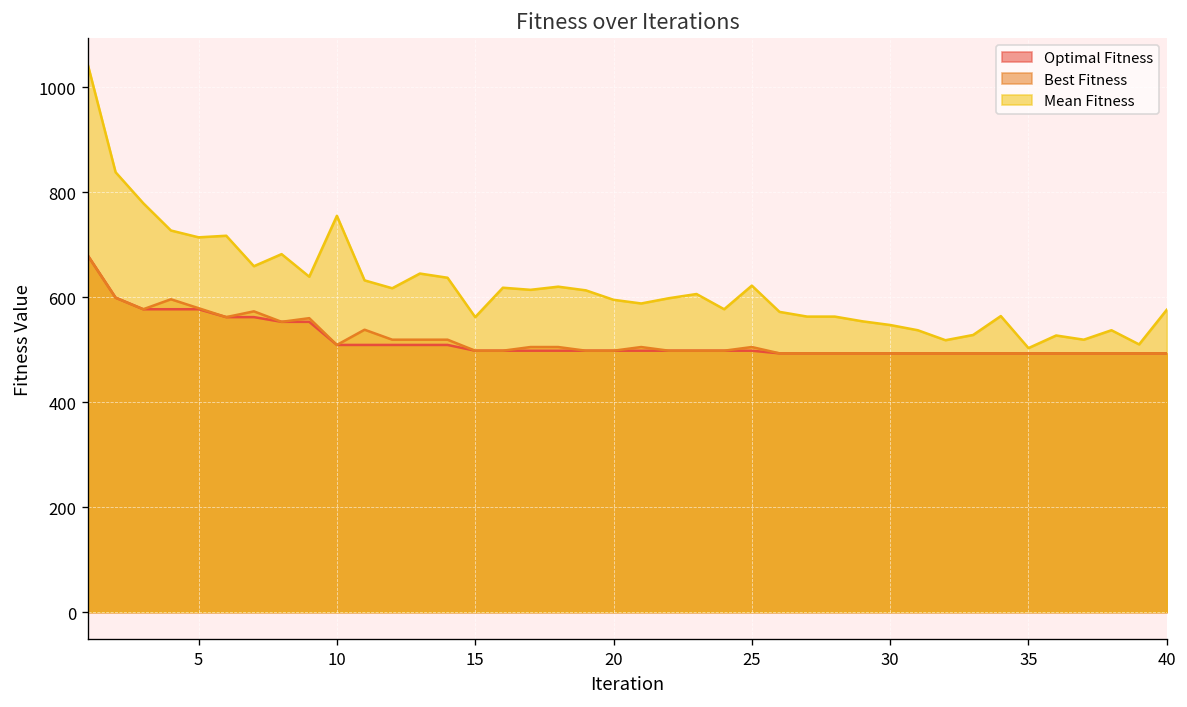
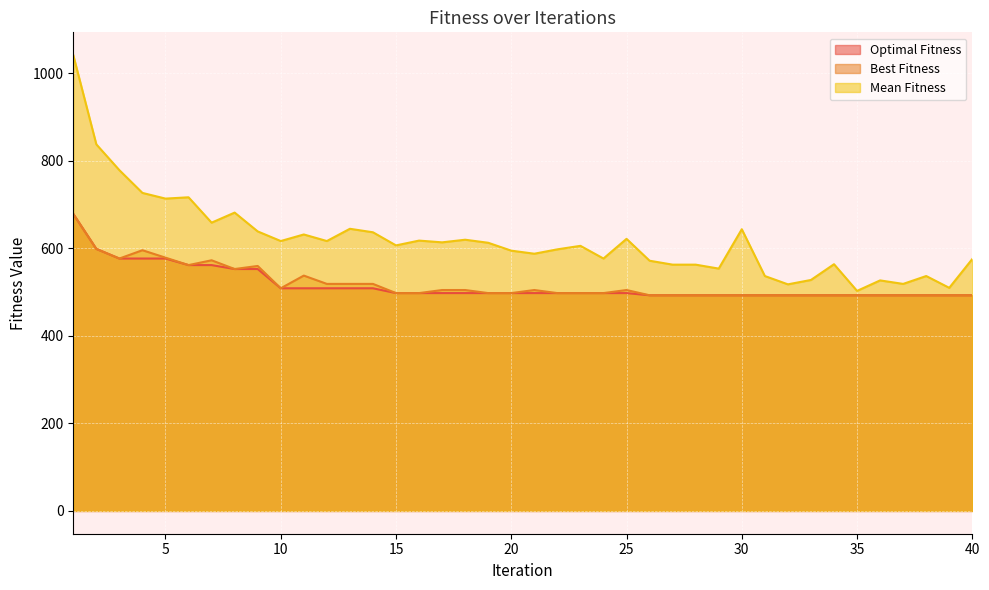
Mean Fitness, 10: 760 -> 620
Mean Fitness, 15: 560 -> 610
Mean Fitness, 30: 550 -> 640
